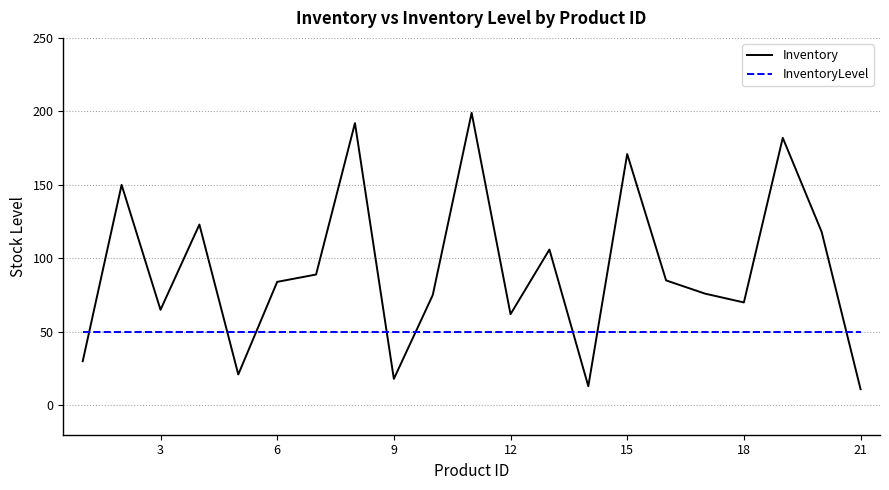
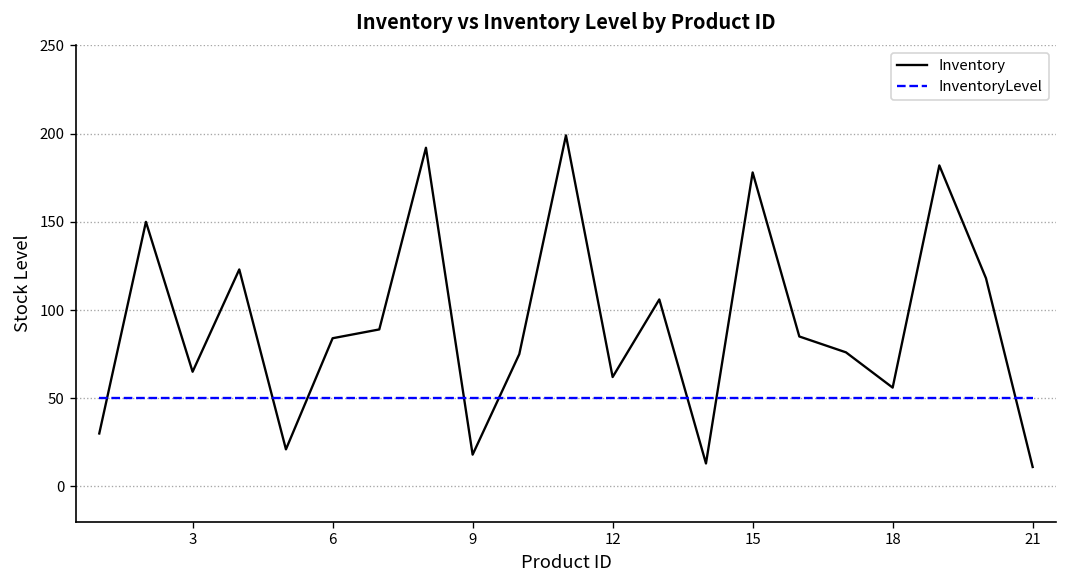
Inventory, 15: 171 -> 178
Inventory, 18: 70 -> 56
